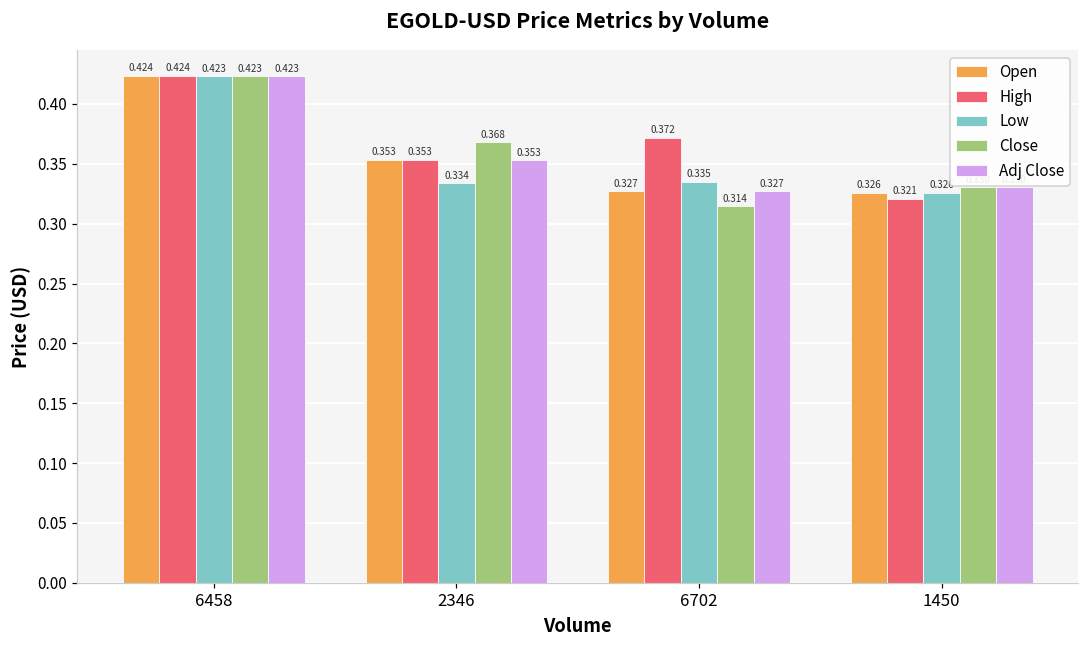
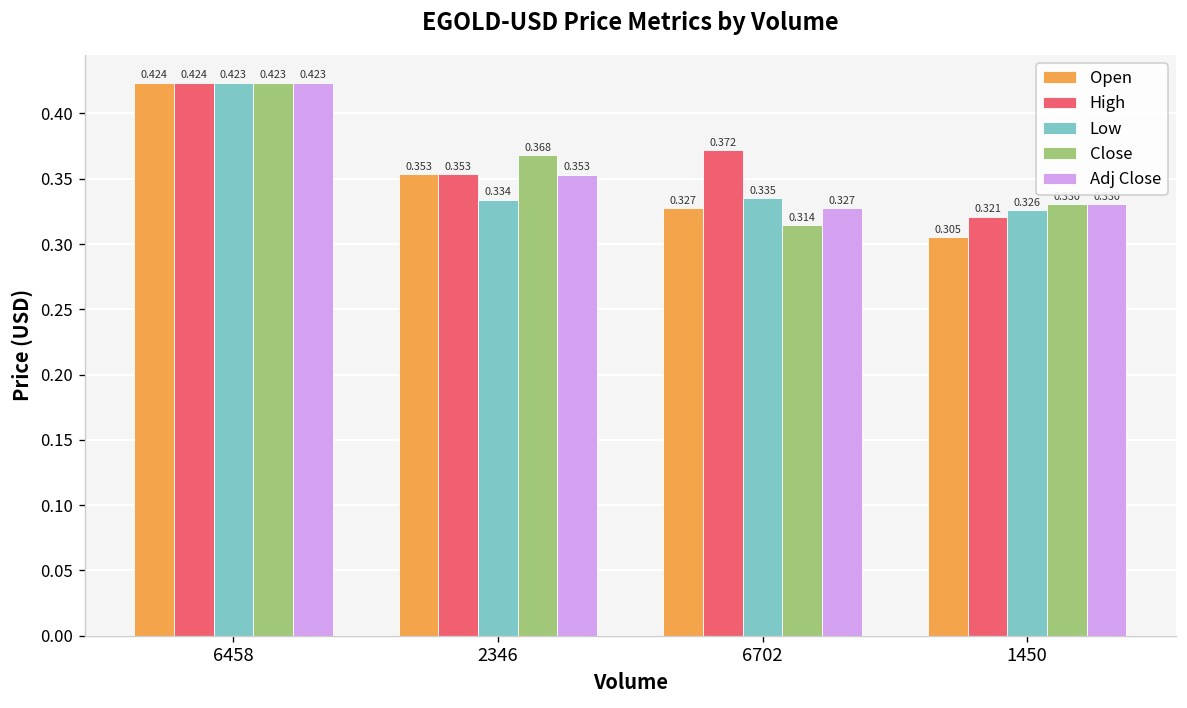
Open, 1450: 0.326 -> 0.305
